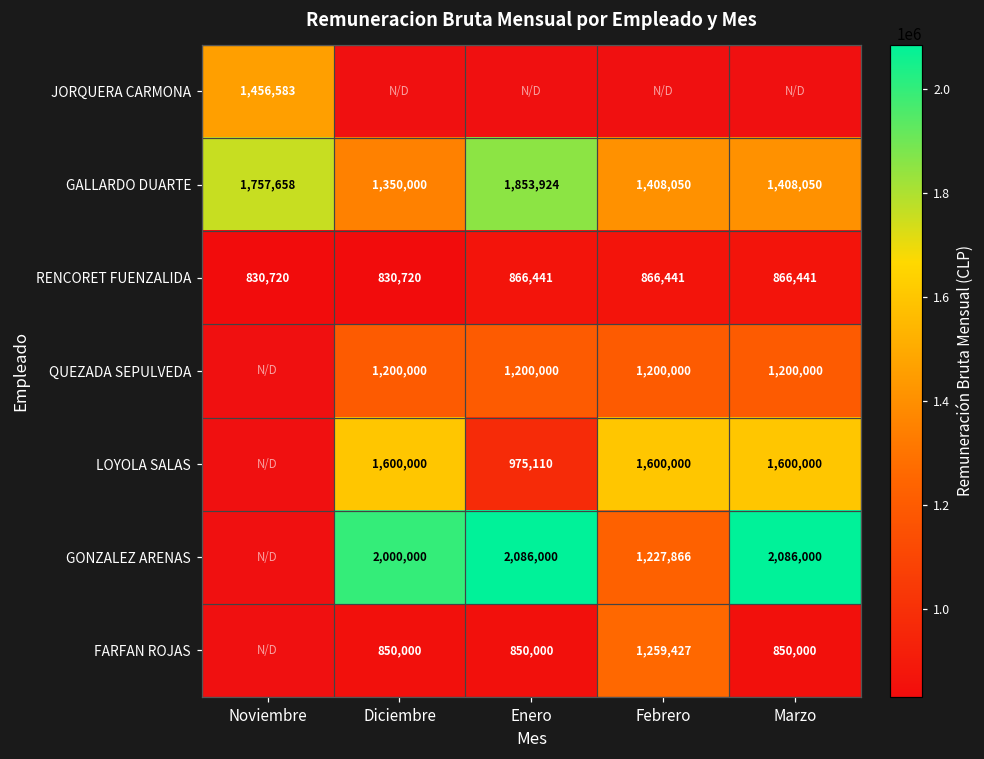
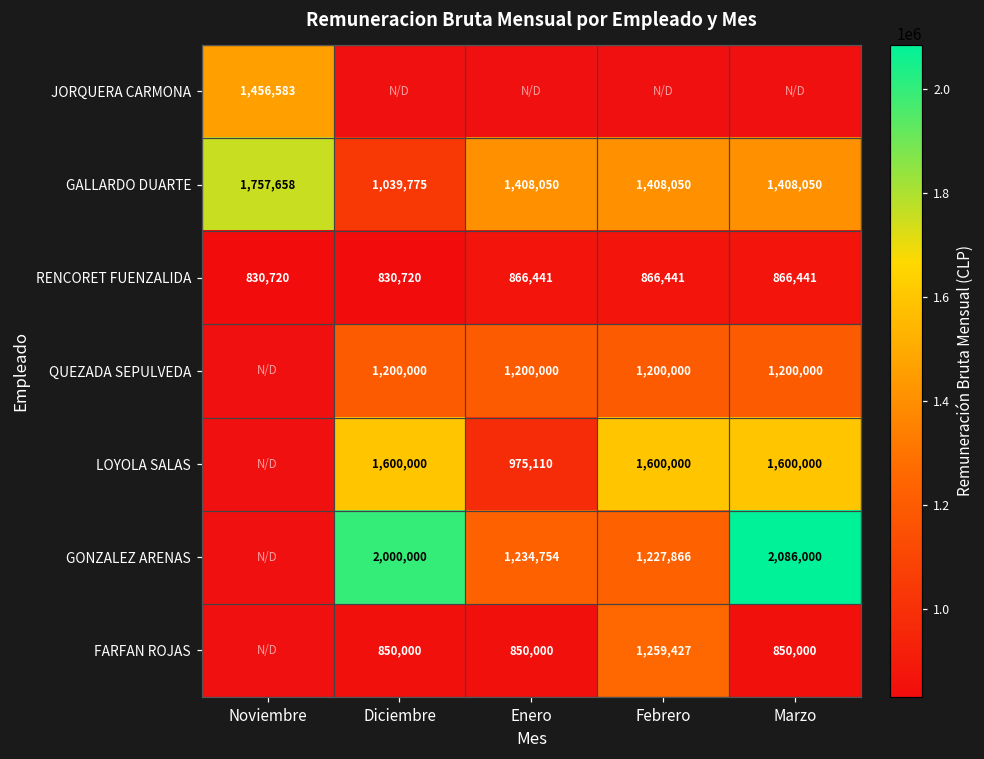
GALLARDO DUARTE, Diciembre: 1,350,000 -> 1,039,775
GALLARDO DUARTE, Enero: 1,853,924 -> 1,408,050
GONZALEZ ARENAS, Enero: 2,086,000 -> 1,234,754
